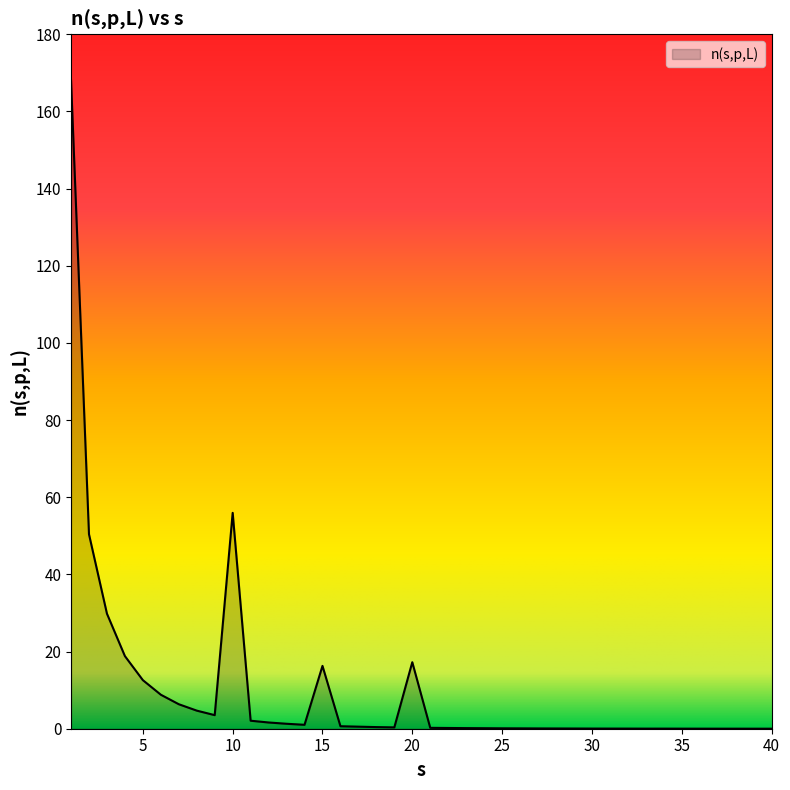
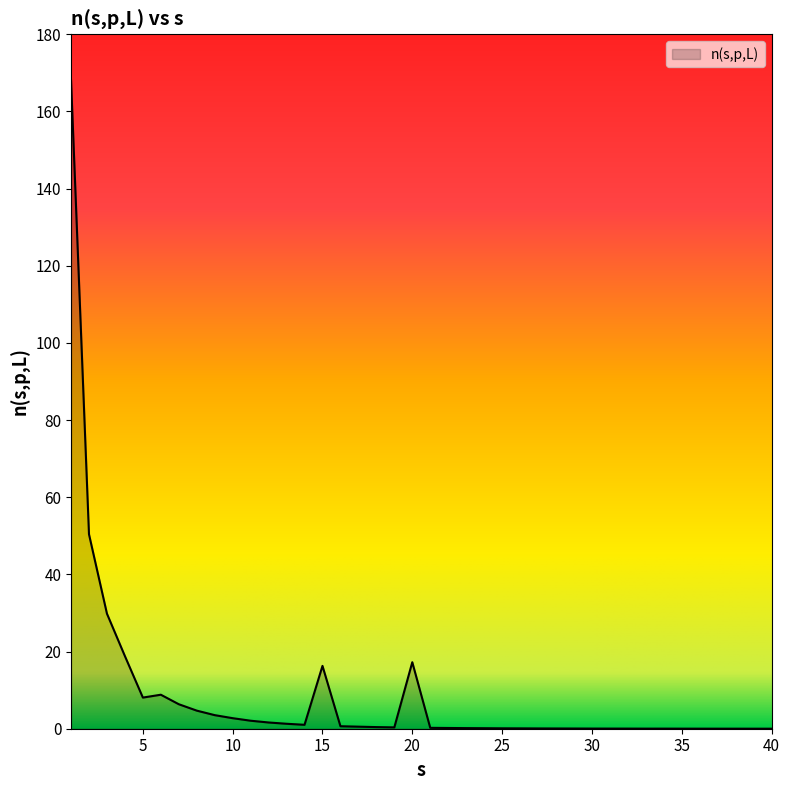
5: 13 -> 8
10: 56 -> 3
